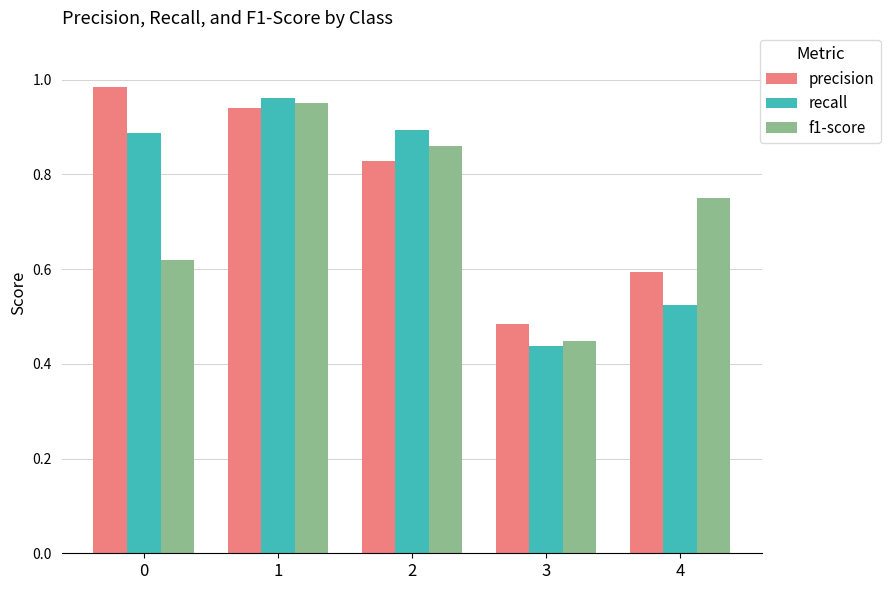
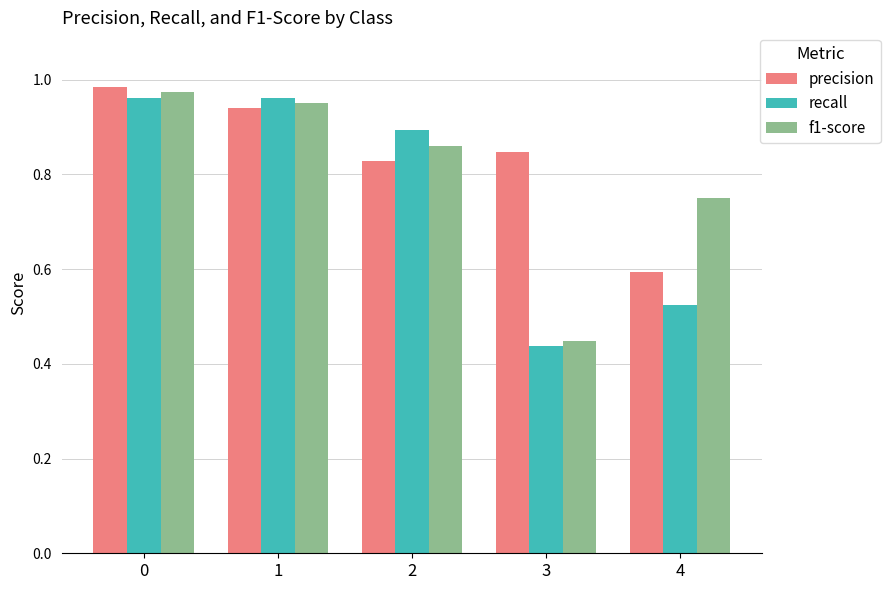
recall, 0: 0.89 -> 0.96
f1-score, 0: 0.62 -> 0.97
precision, 3: 0.48 -> 0.85
